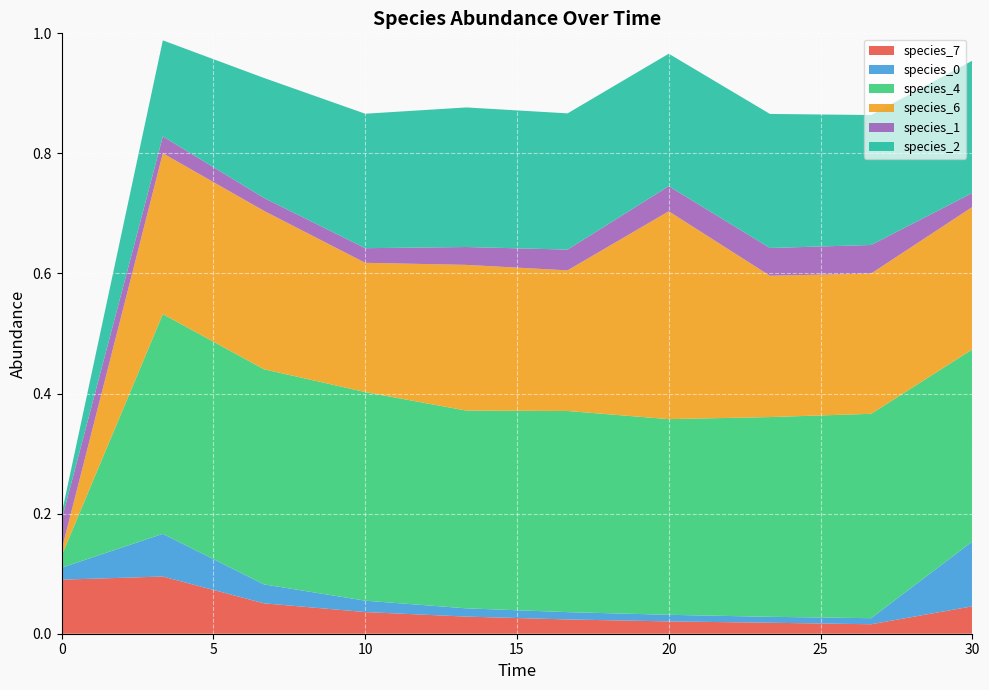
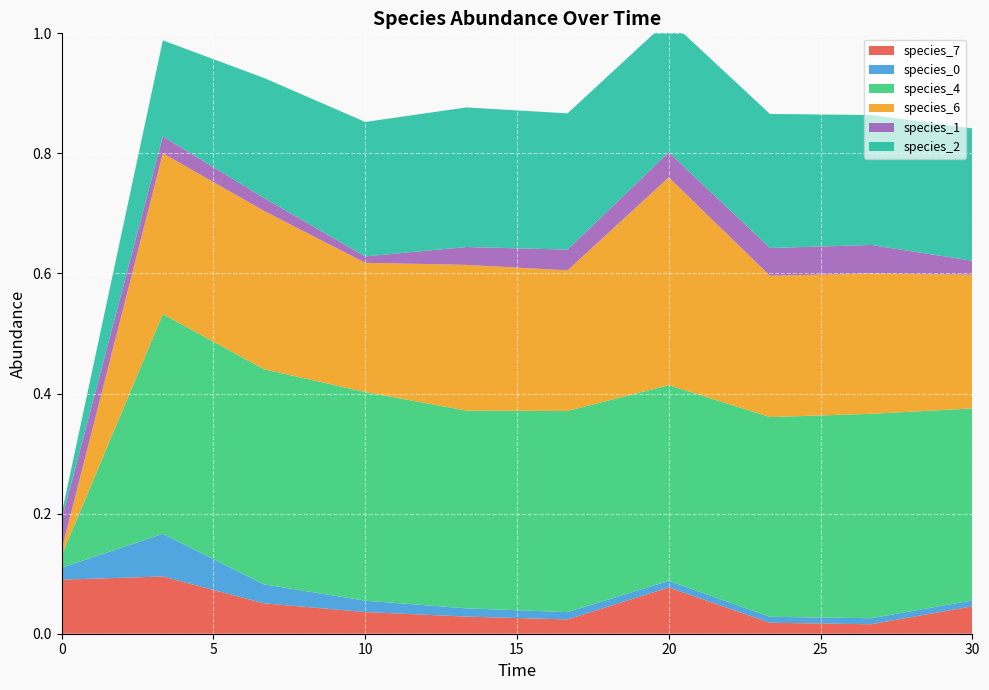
species_1, 10: 0.02 -> 0.01
species_7, 20: 0.02 -> 0.08
species_0, 30: 0.11 -> 0.01
species_6, 30: 0.24 -> 0.22
